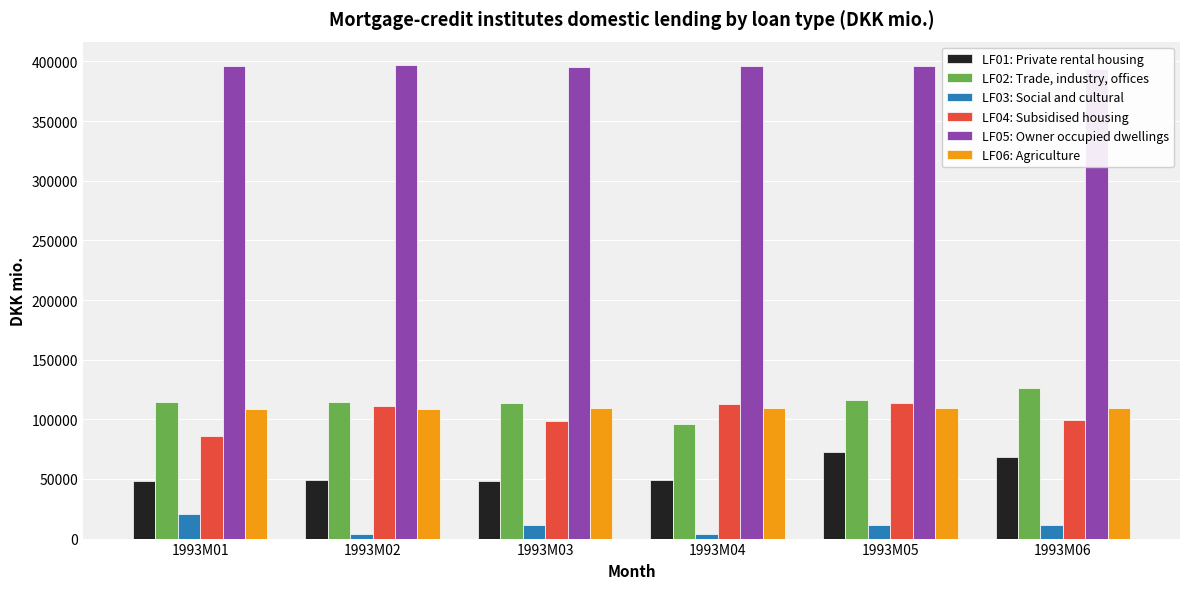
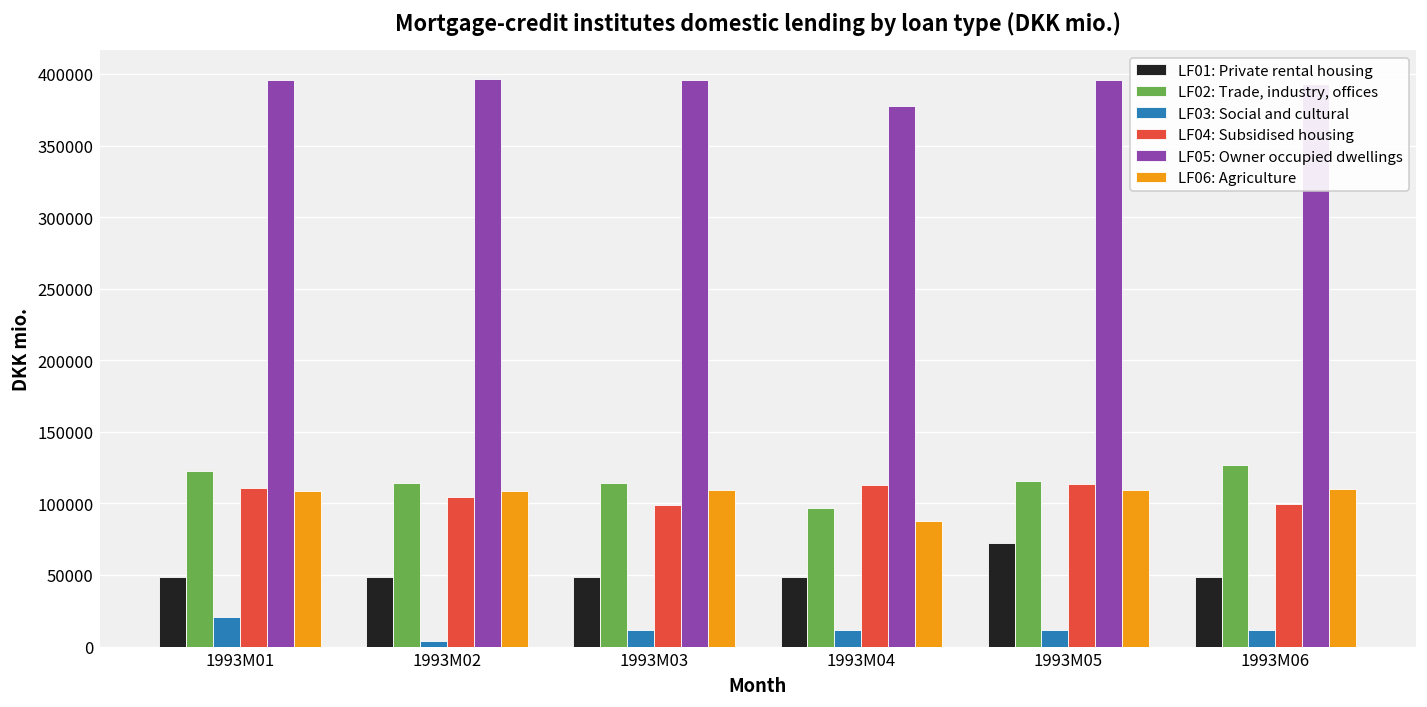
LF02: Trade, industry, offices, 1993M01: 114000 -> 123000
LF04: Subsidised housing, 1993M01: 86000 -> 110000
LF04: Subsidised housing, 1993M02: 111000 -> 105000
LF03: Social and cultural, 1993M04: 4000 -> 11000
LF05: Owner occupied dwellings, 1993M04: 396000 -> 377000
LF06: Agriculture, 1993M04: 109000 -> 87000
LF01: Private rental housing, 1993M06: 68000 -> 49000
